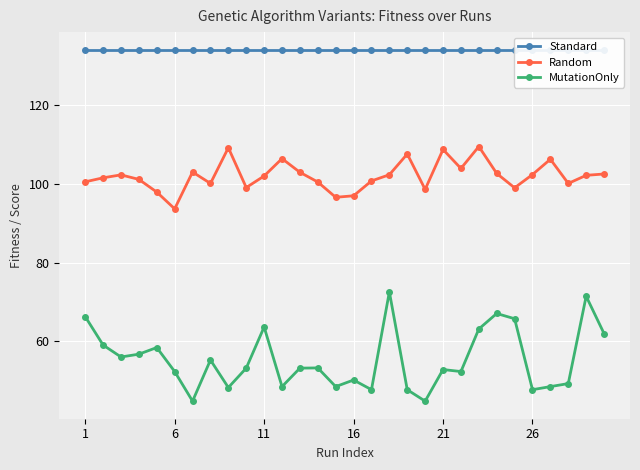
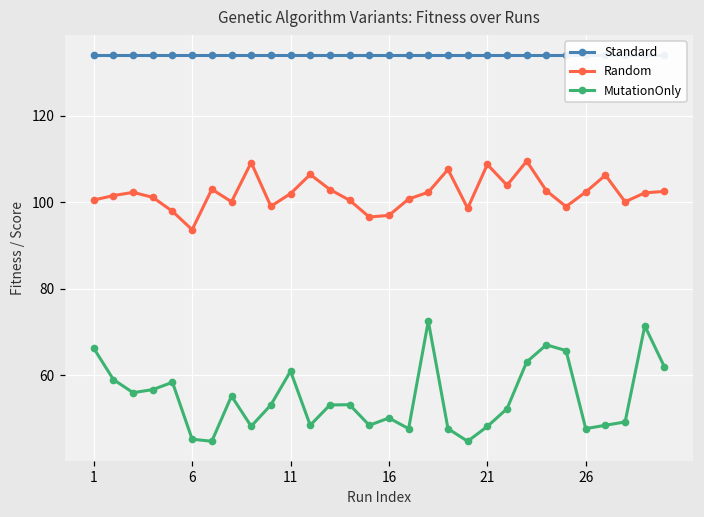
MutationOnly, 6: 52 -> 45
MutationOnly, 11: 64 -> 61
MutationOnly, 21: 53 -> 48
